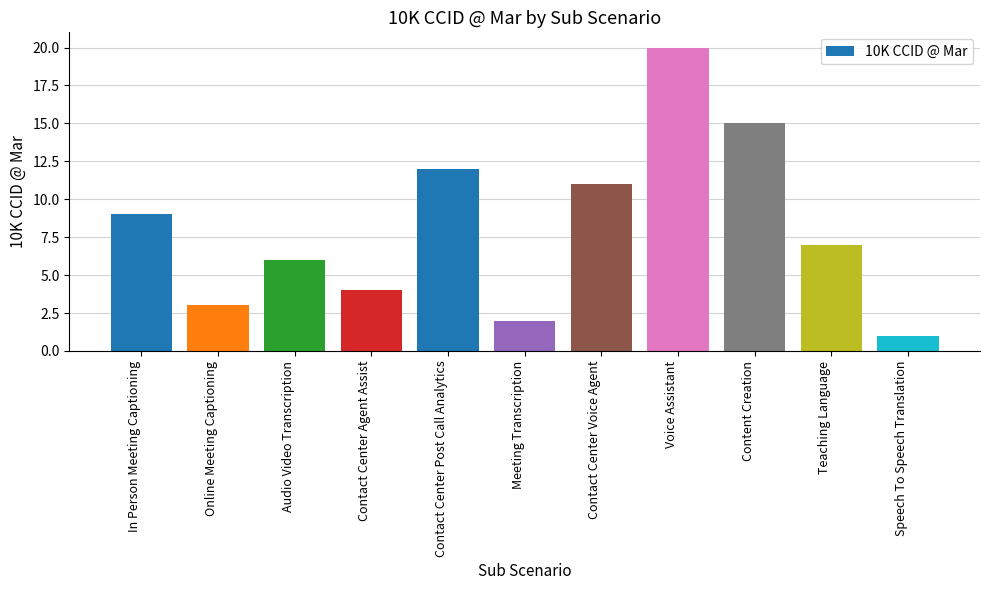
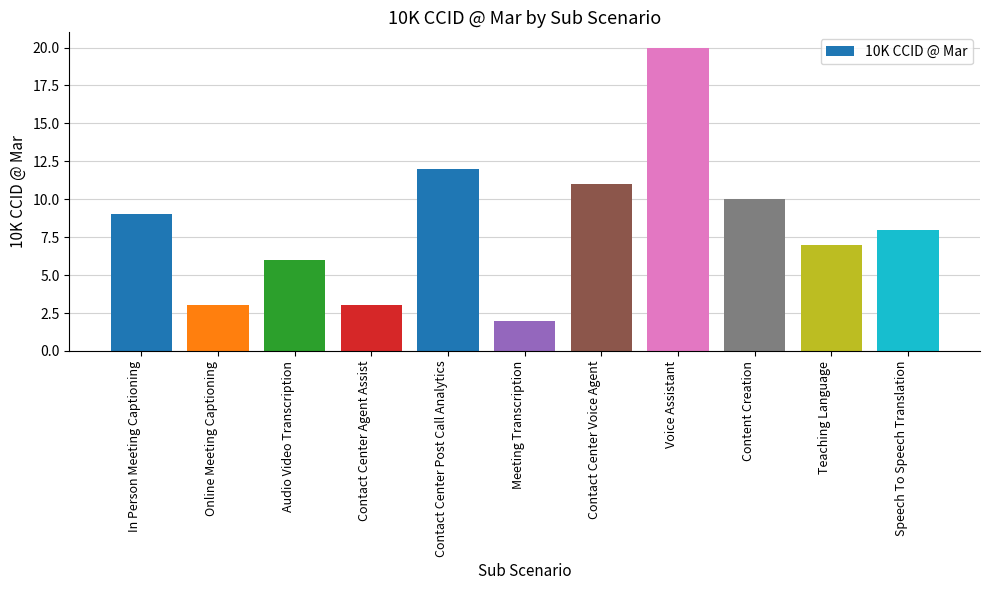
Contact Center Agent Assist: 4 -> 3
Content Creation: 15 -> 10
Speech To Speech Translation: 1 -> 8
